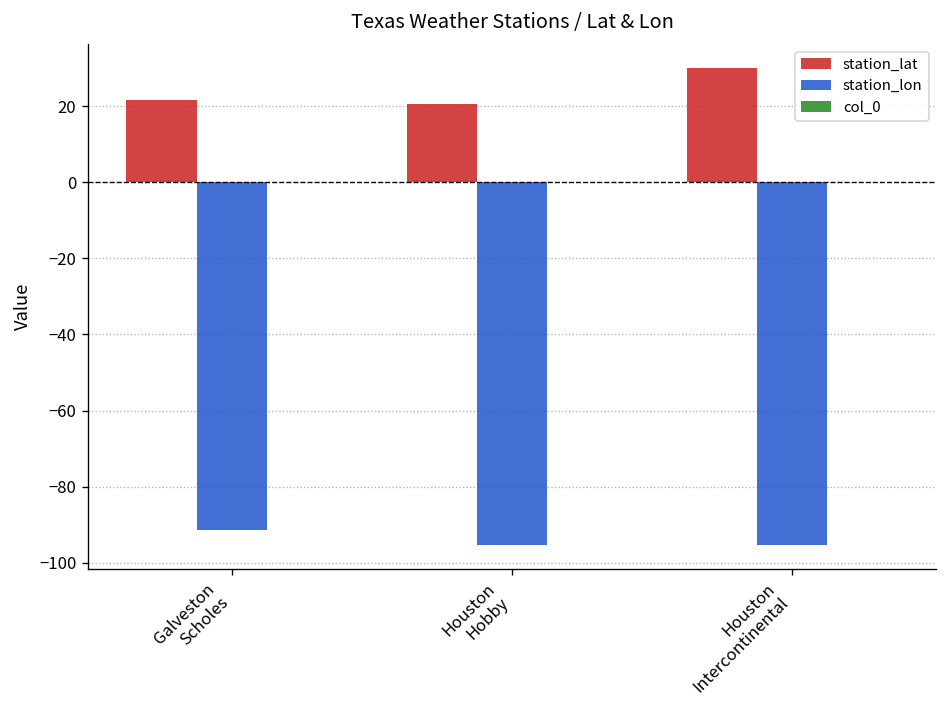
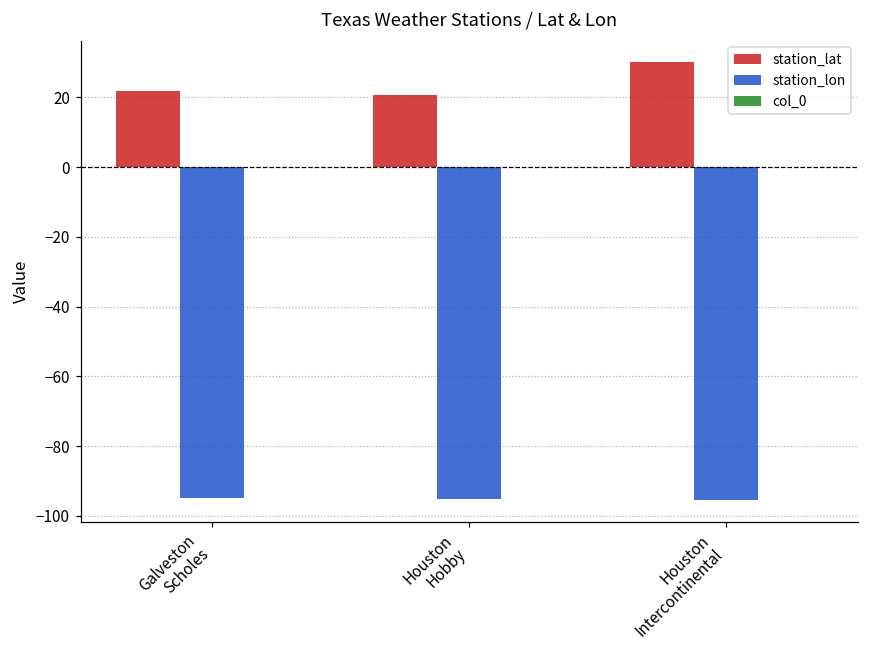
station_lon, Galveston Scholes: -91 -> -95
